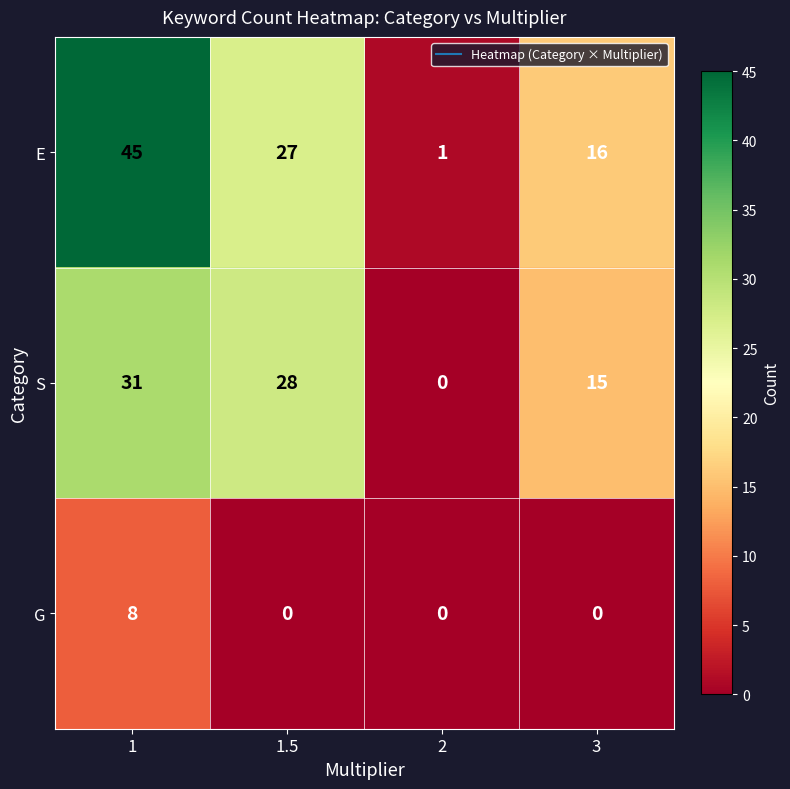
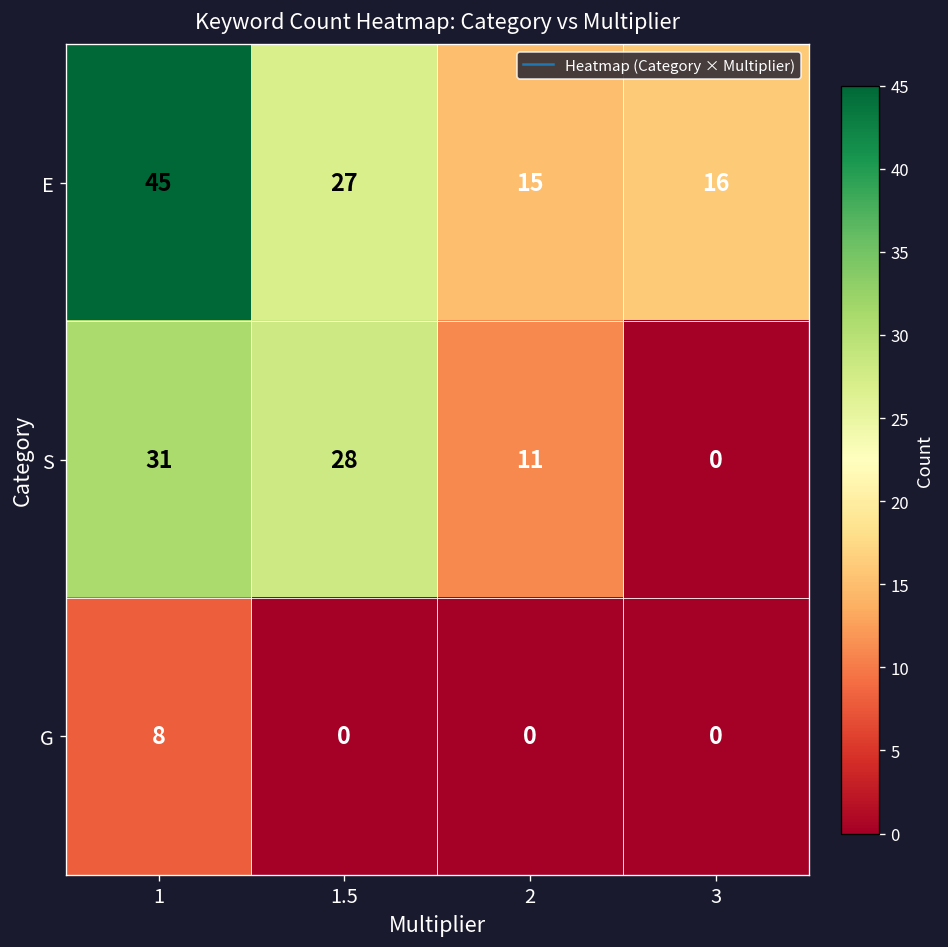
E, 2: 1 -> 15
S, 2: 0 -> 11
S, 3: 15 -> 0
